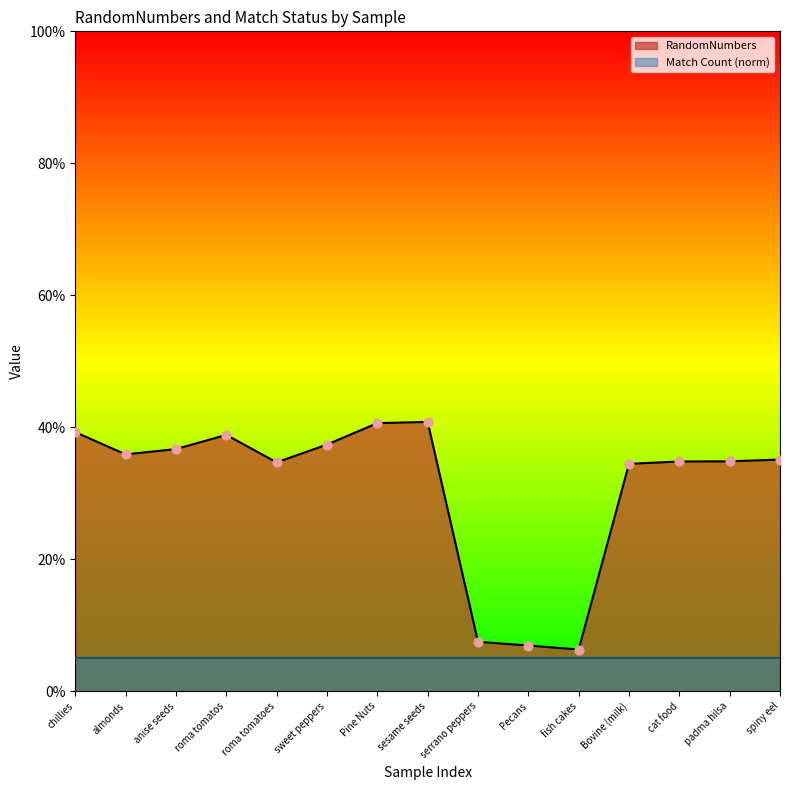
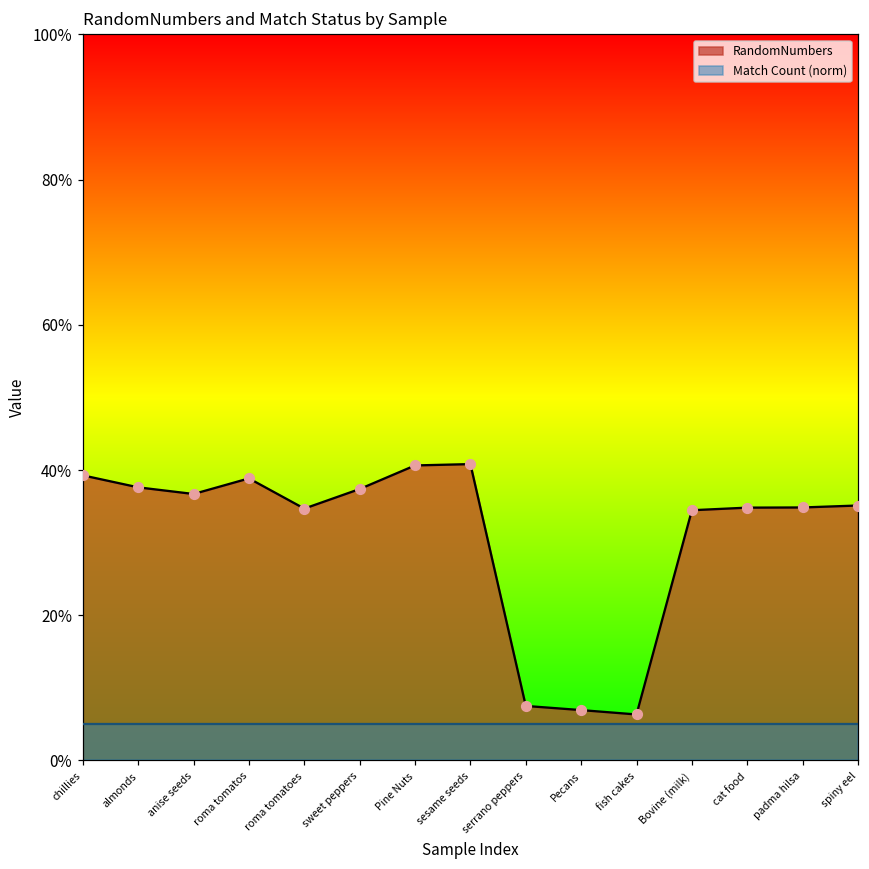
RandomNumbers, almonds: 36% -> 38%
